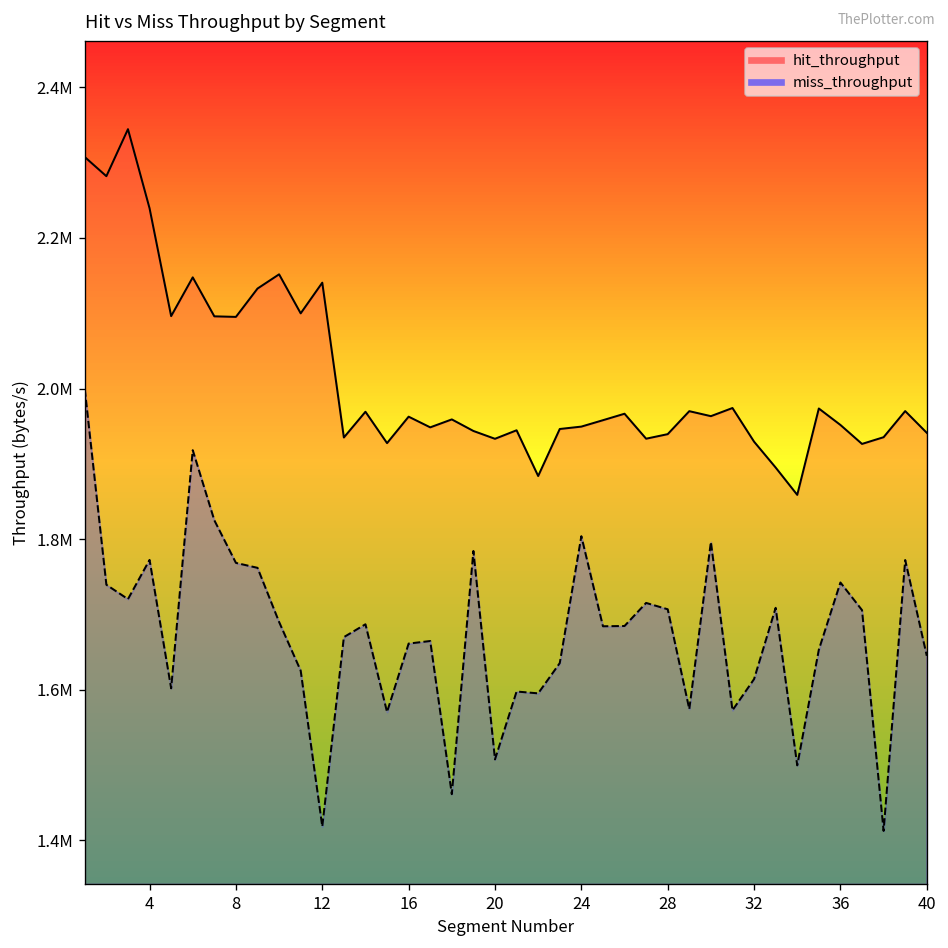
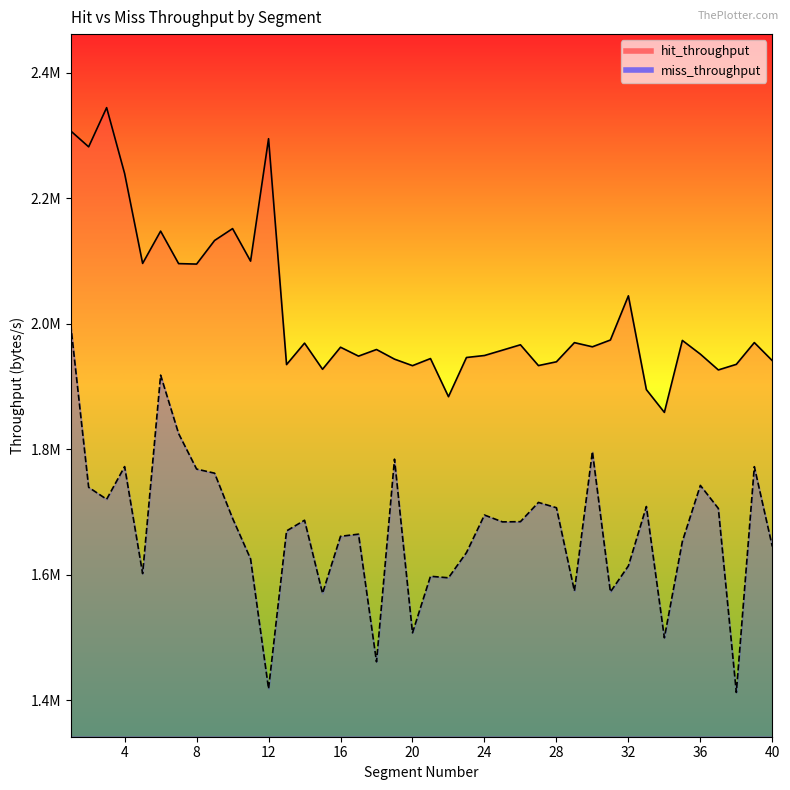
hit_throughput, 12: 2140000 -> 2300000
miss_throughput, 24: 1800000 -> 1700000
hit_throughput, 32: 1930000 -> 2040000
